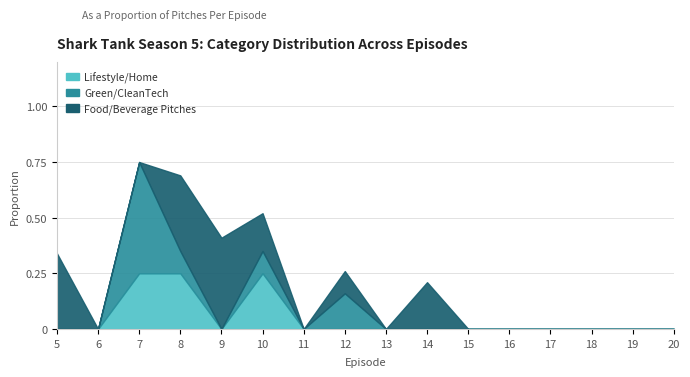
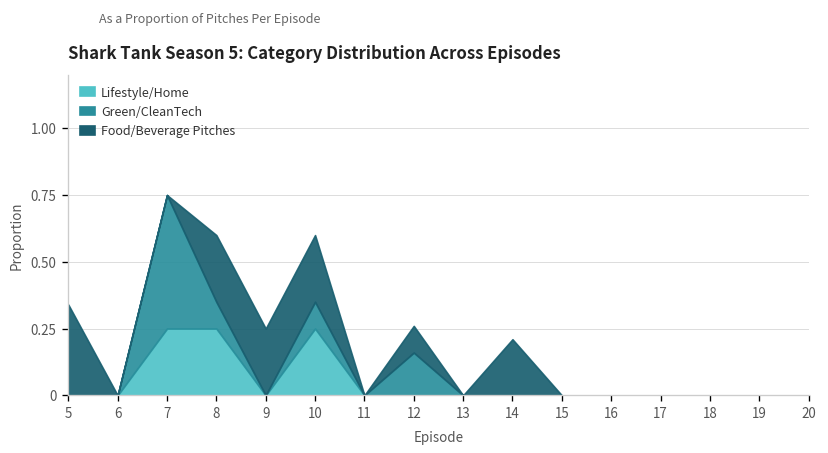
Food/Beverage Pitches, 8: 0.34 -> 0.25
Food/Beverage Pitches, 9: 0.41 -> 0.25
Food/Beverage Pitches, 10: 0.17 -> 0.25
